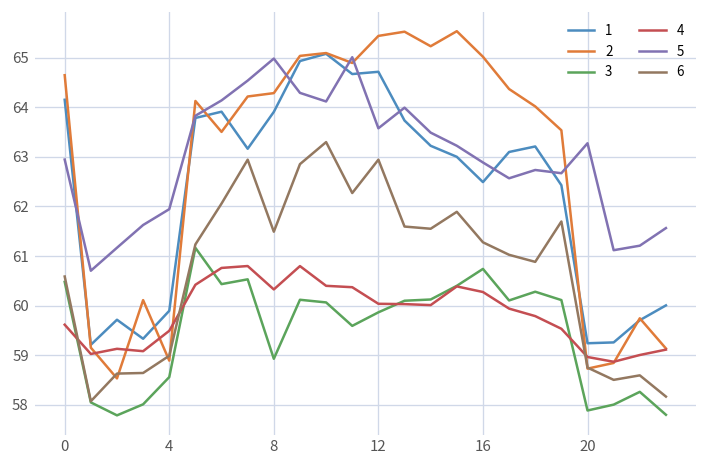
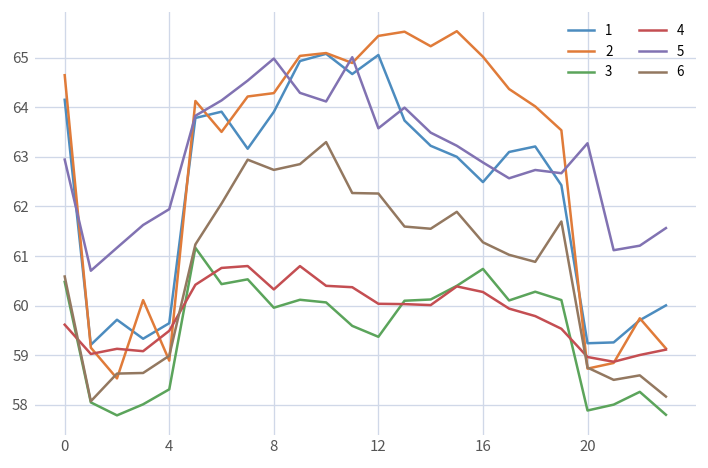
1, 4: 59.9 -> 59.6
3, 4: 58.6 -> 58.3
3, 8: 58.9 -> 60.0
6, 8: 61.5 -> 62.7
1, 12: 64.7 -> 65.1
3, 12: 59.9 -> 59.4
6, 12: 62.9 -> 62.3
